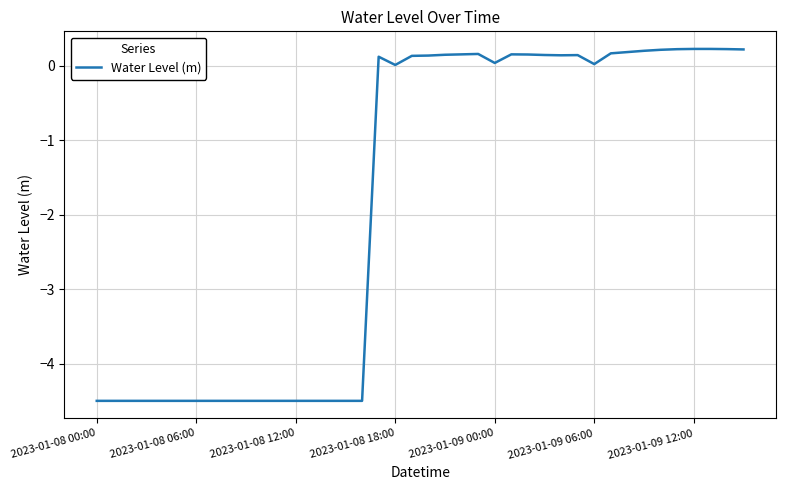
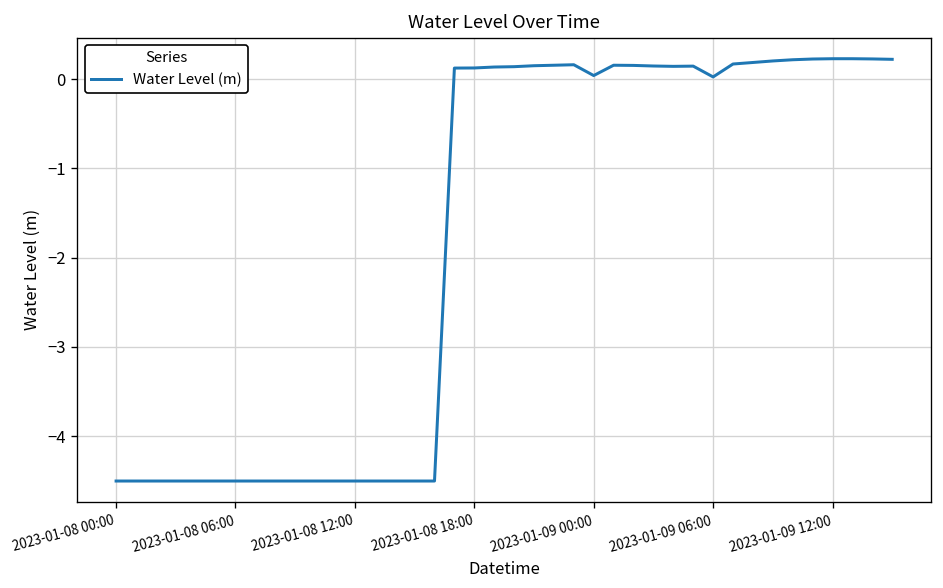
2023-01-08 18:00: 0.0 -> 0.1
